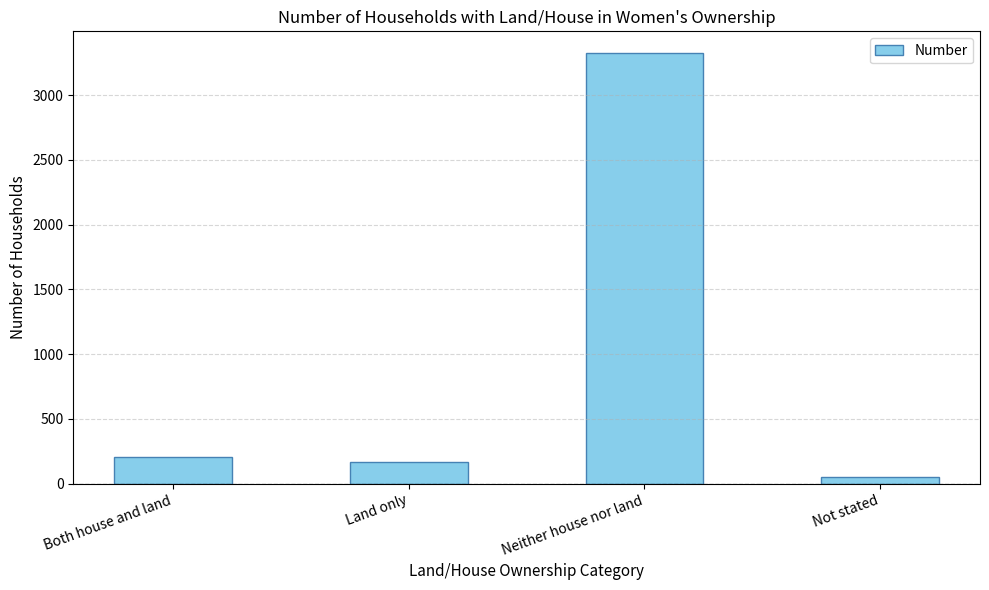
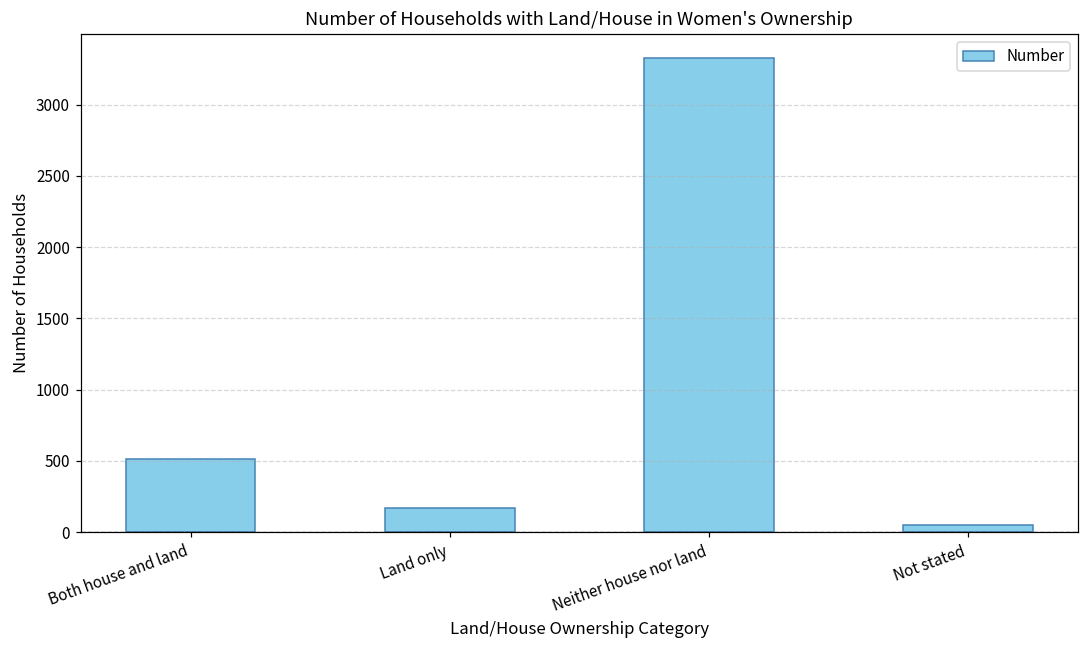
Both house and land: 210 -> 510
